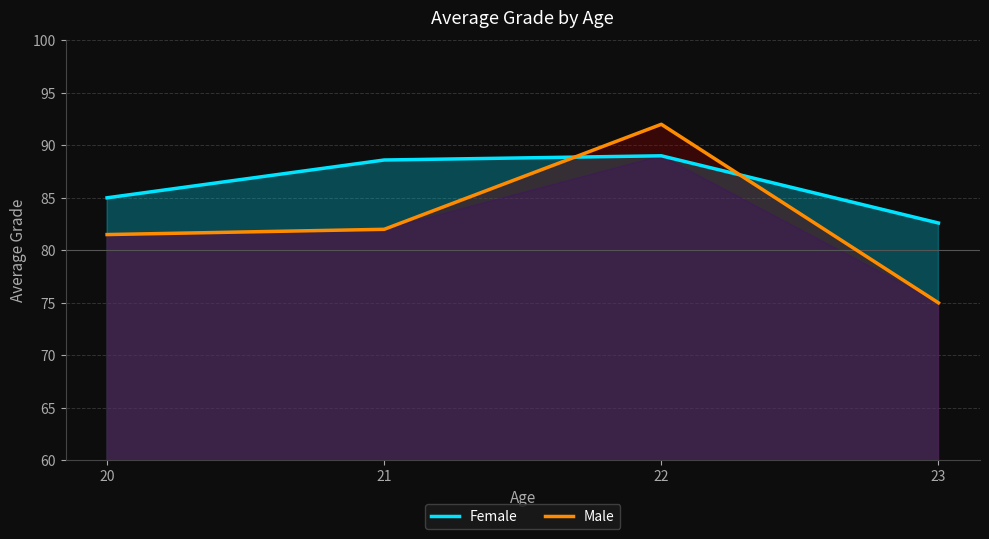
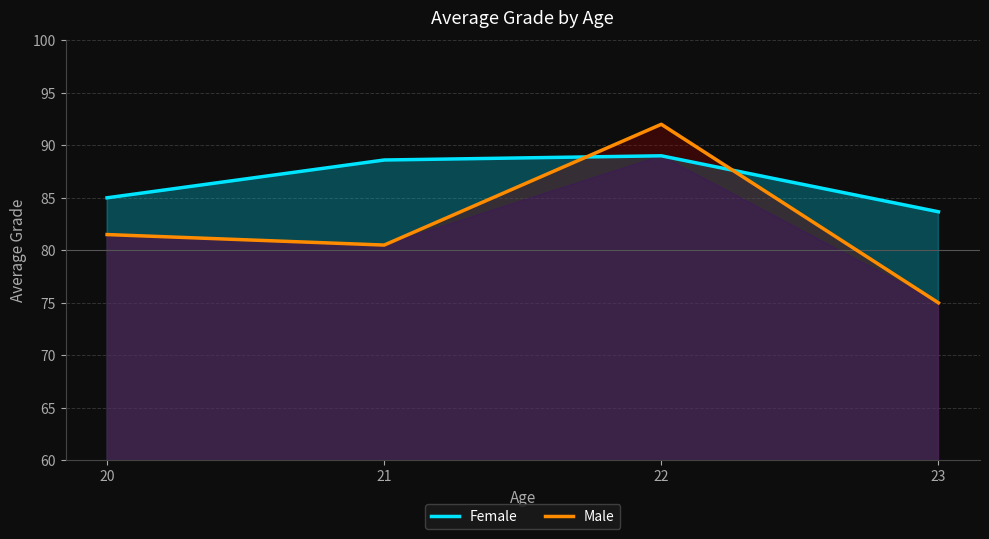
Male, 21: 82.0 -> 80.5
Female, 23: 82.6 -> 83.7
